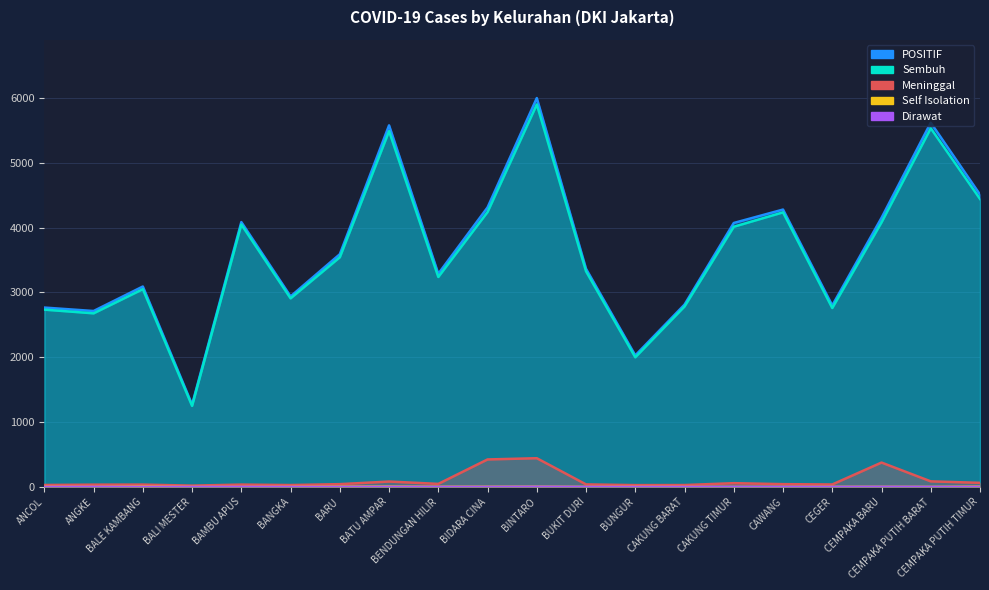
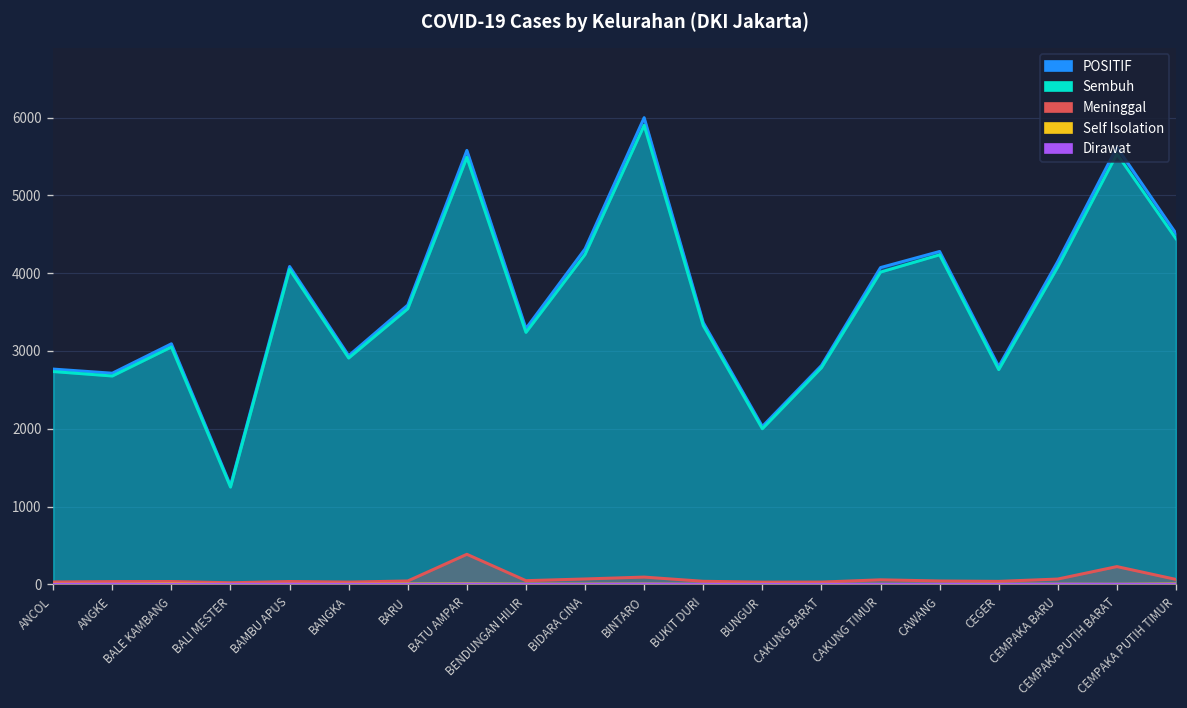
Meninggal, BATU AMPAR: 100 -> 400
Meninggal, BIDARA CINA: 400 -> 100
Meninggal, BINTARO: 400 -> 100
Meninggal, CEMPAKA BARU: 400 -> 100
Meninggal, CEMPAKA PUTIH BARAT: 100 -> 200
